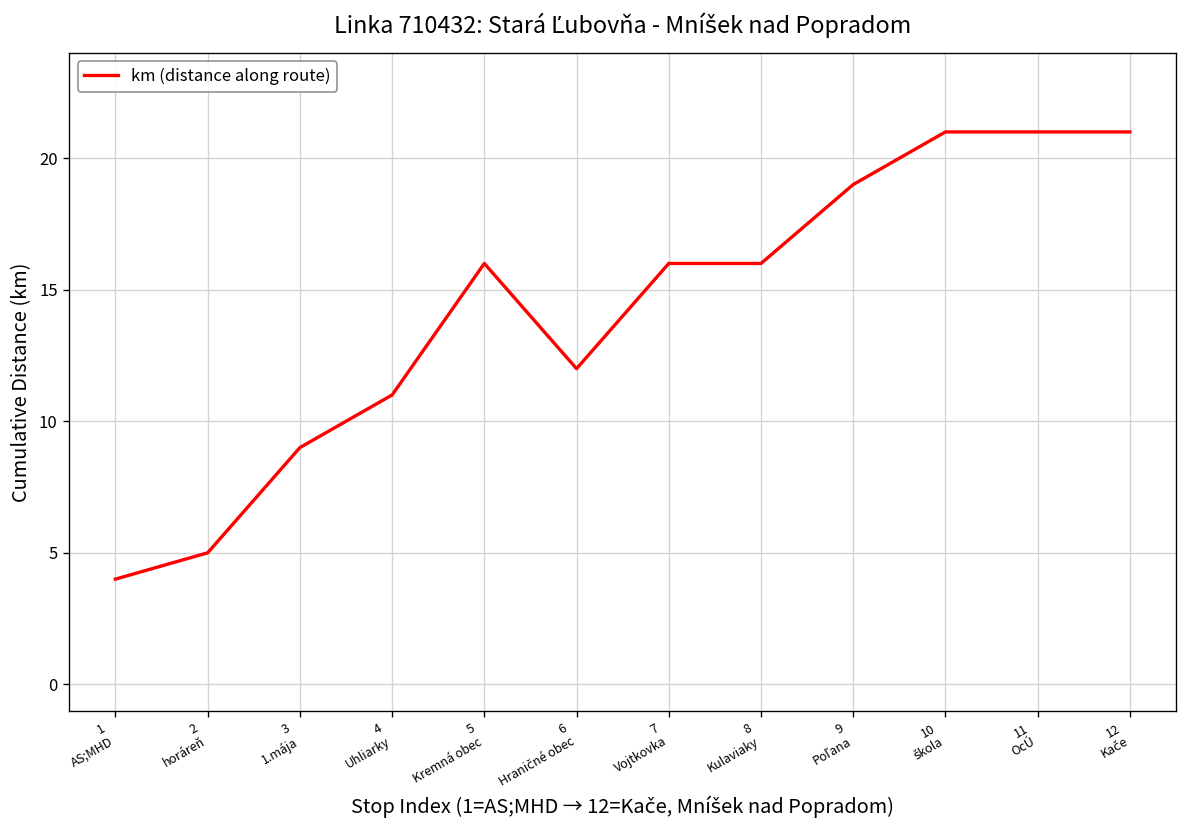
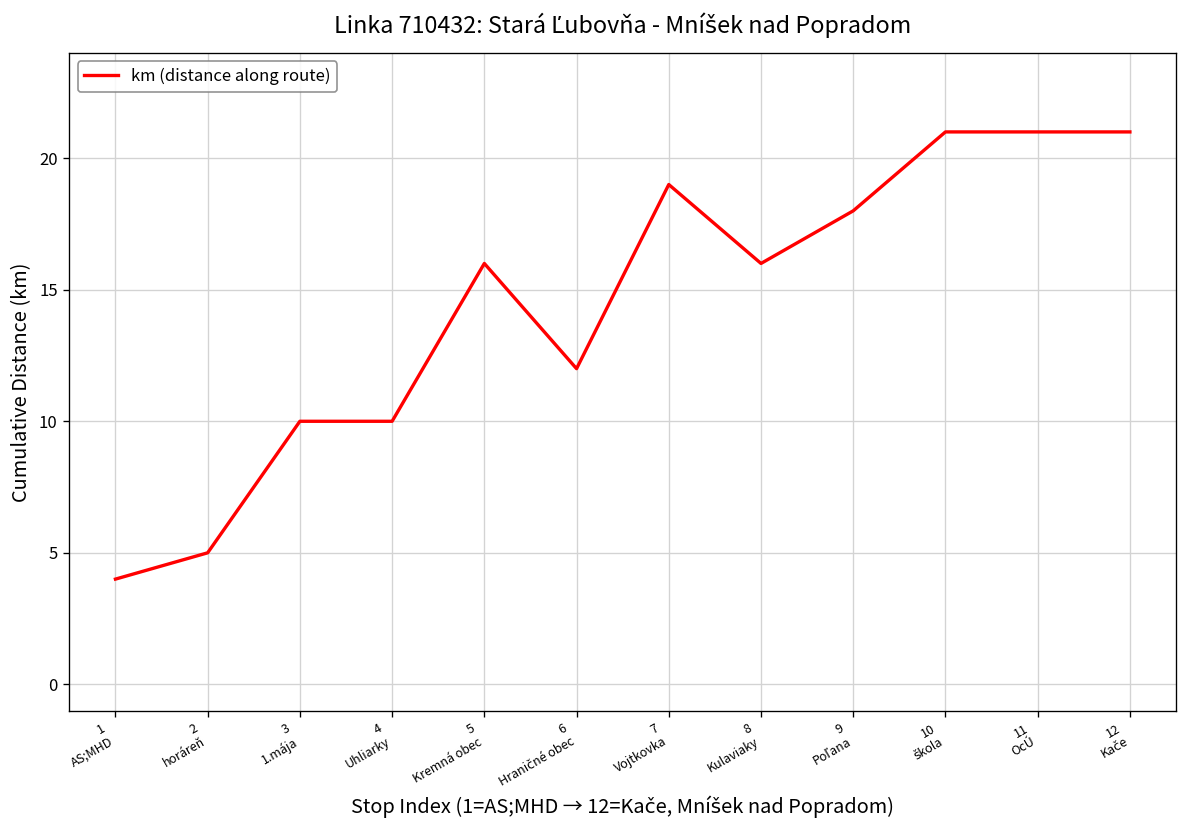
3 1.mája: 9 -> 10
4 Uhliarky: 11 -> 10
7 Vojtkovka: 16 -> 19
9 Poľana: 19 -> 18
